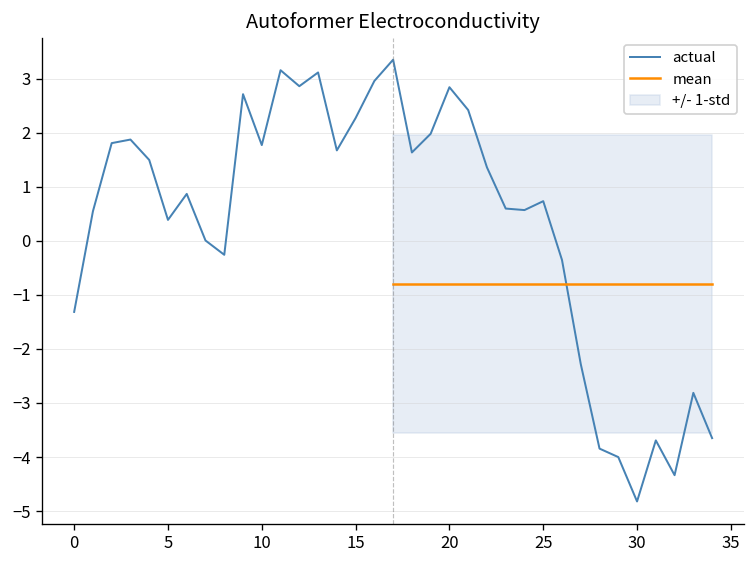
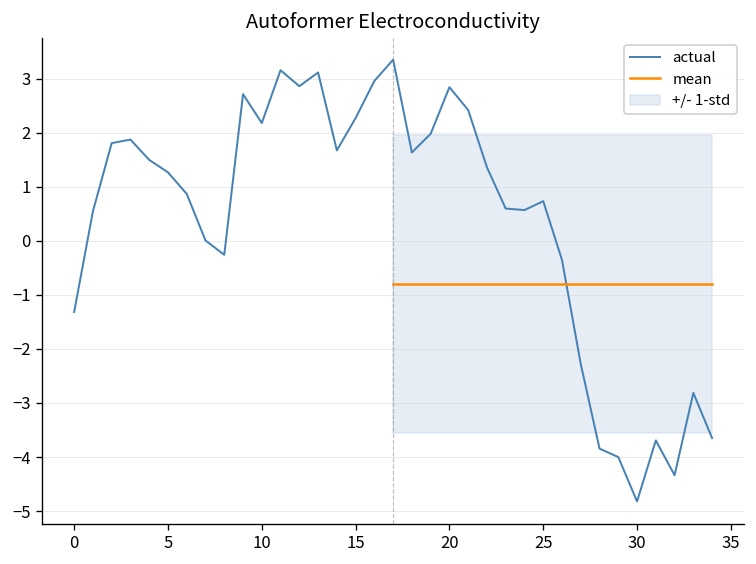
actual, 5: 0.4 -> 1.3
actual, 10: 1.8 -> 2.2
